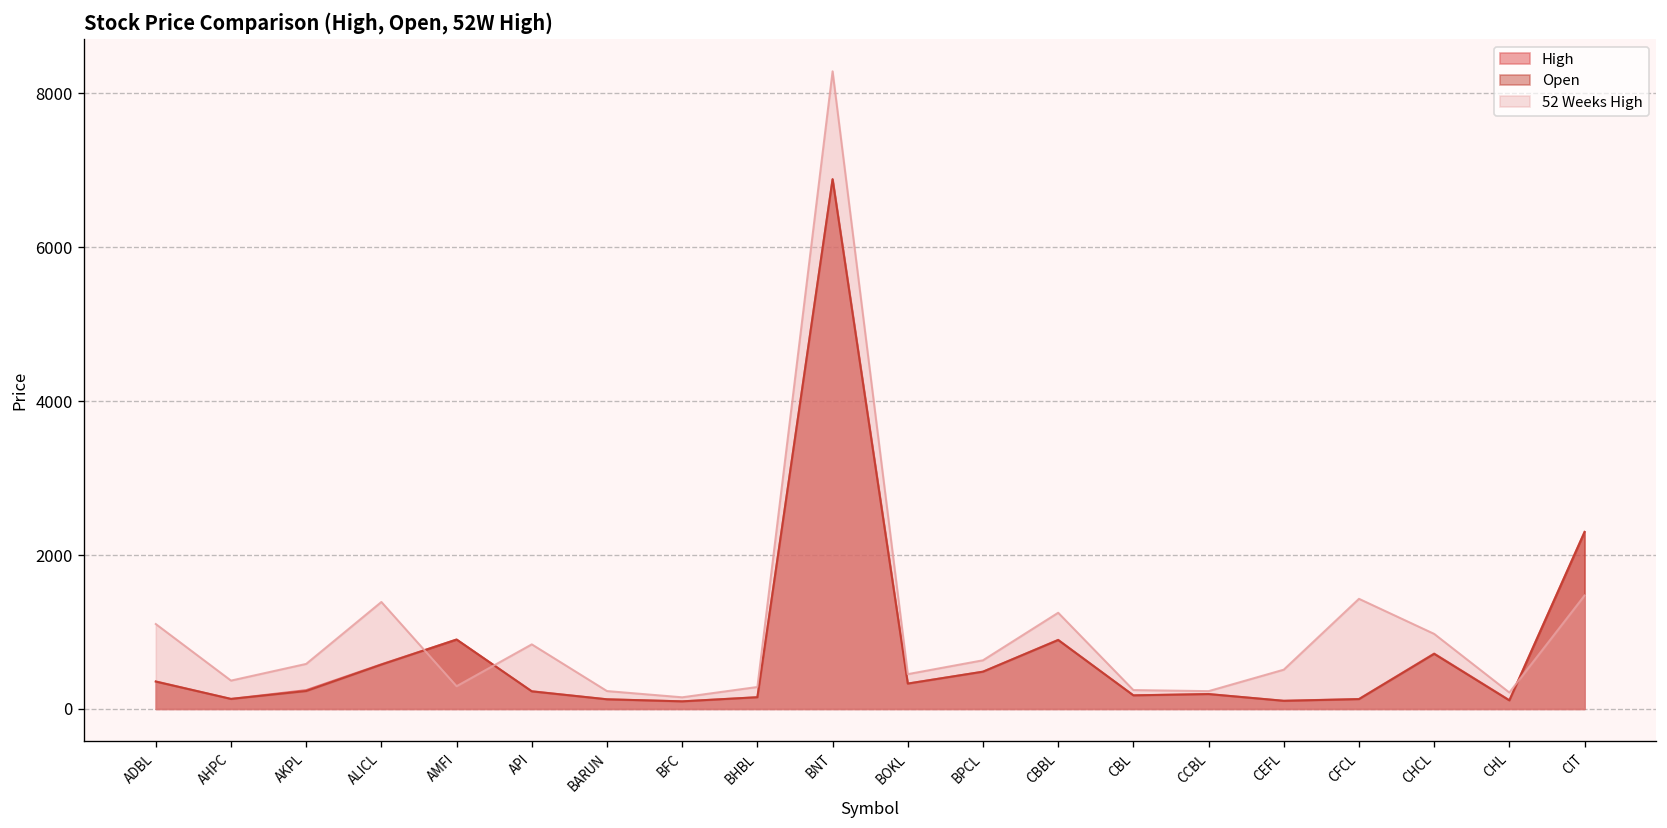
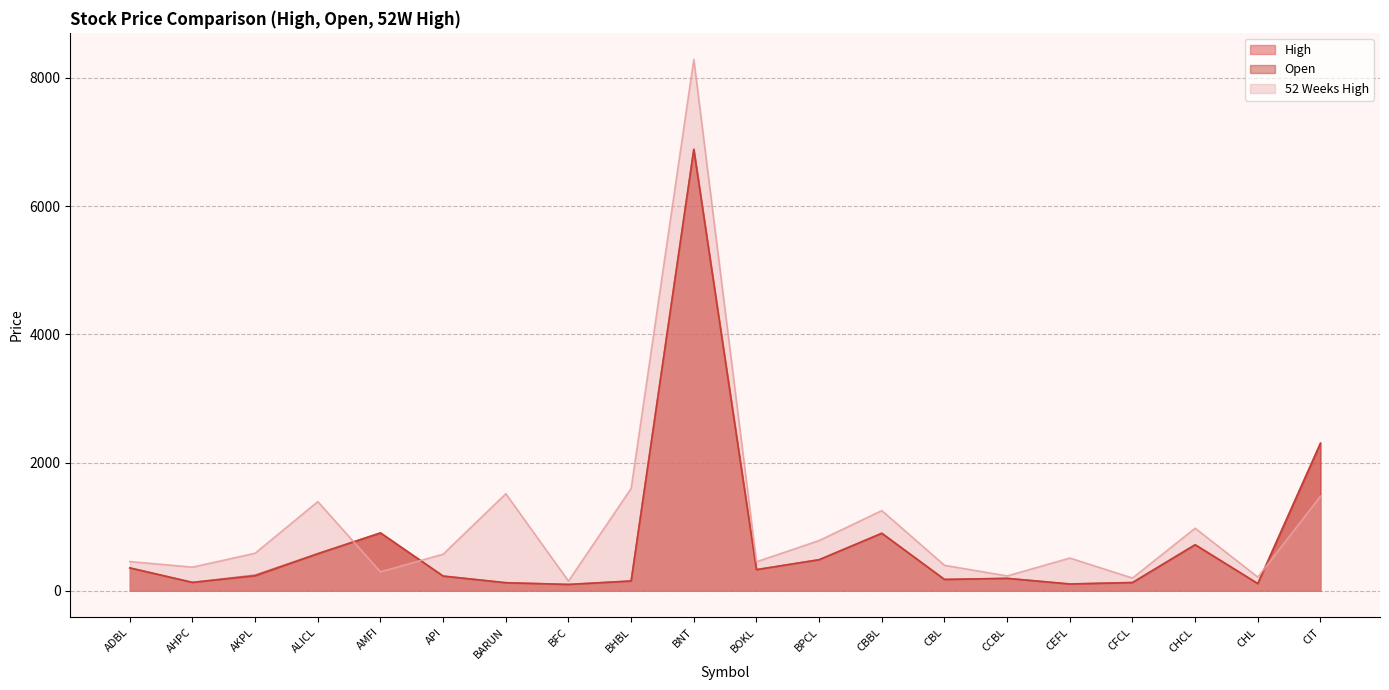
52 Weeks High, ADBL: 1100 -> 500
52 Weeks High, API: 800 -> 600
52 Weeks High, BARUN: 200 -> 1500
52 Weeks High, BHBL: 300 -> 1600
52 Weeks High, BPCL: 600 -> 800
52 Weeks High, CBL: 200 -> 400
52 Weeks High, CFCL: 1400 -> 200
